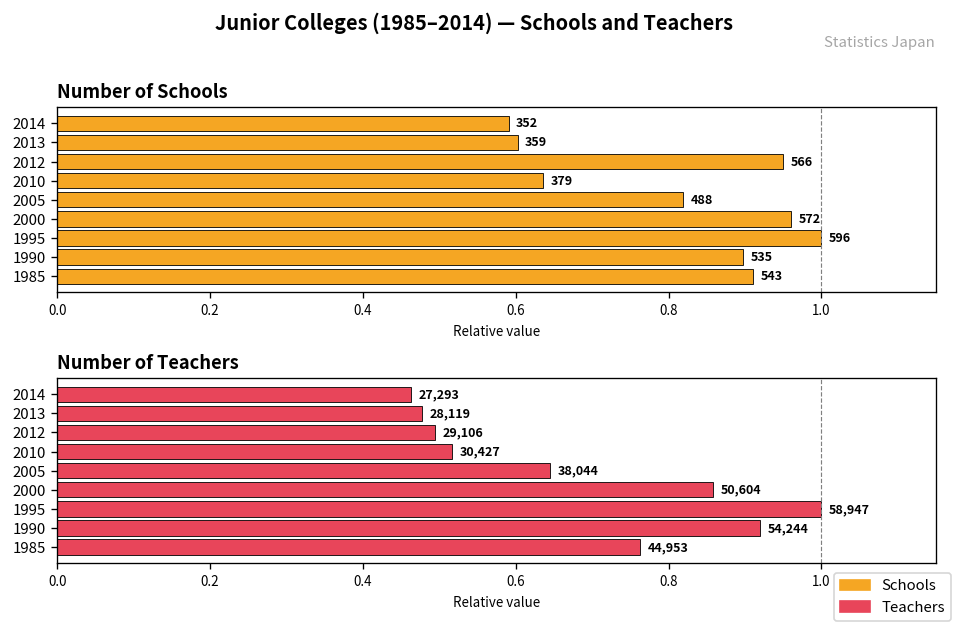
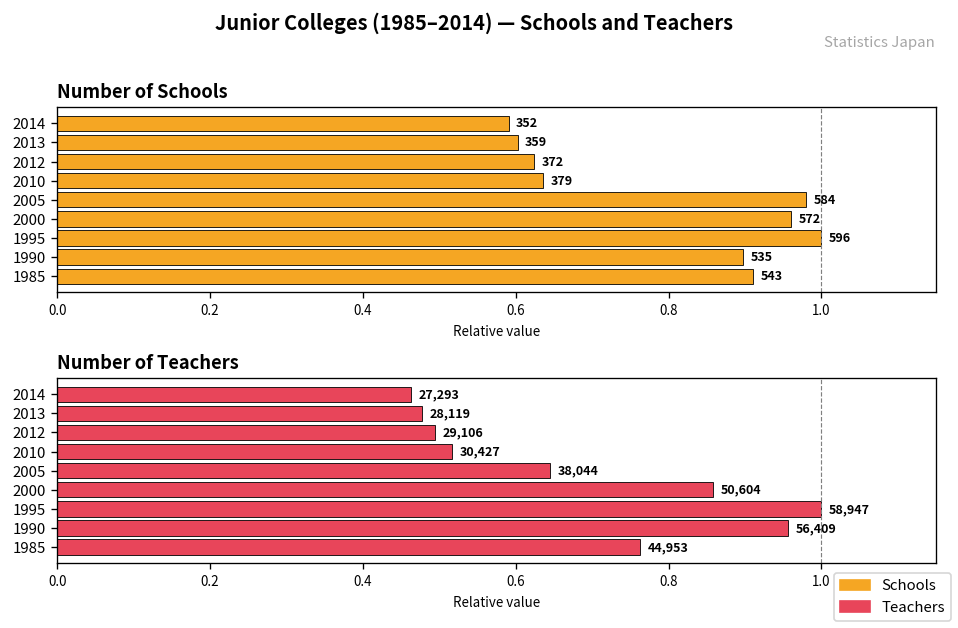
Number of Schools, 2012: 566 -> 372
Number of Schools, 2005: 488 -> 584
Number of Teachers, 1990: 54,244 -> 56,409
